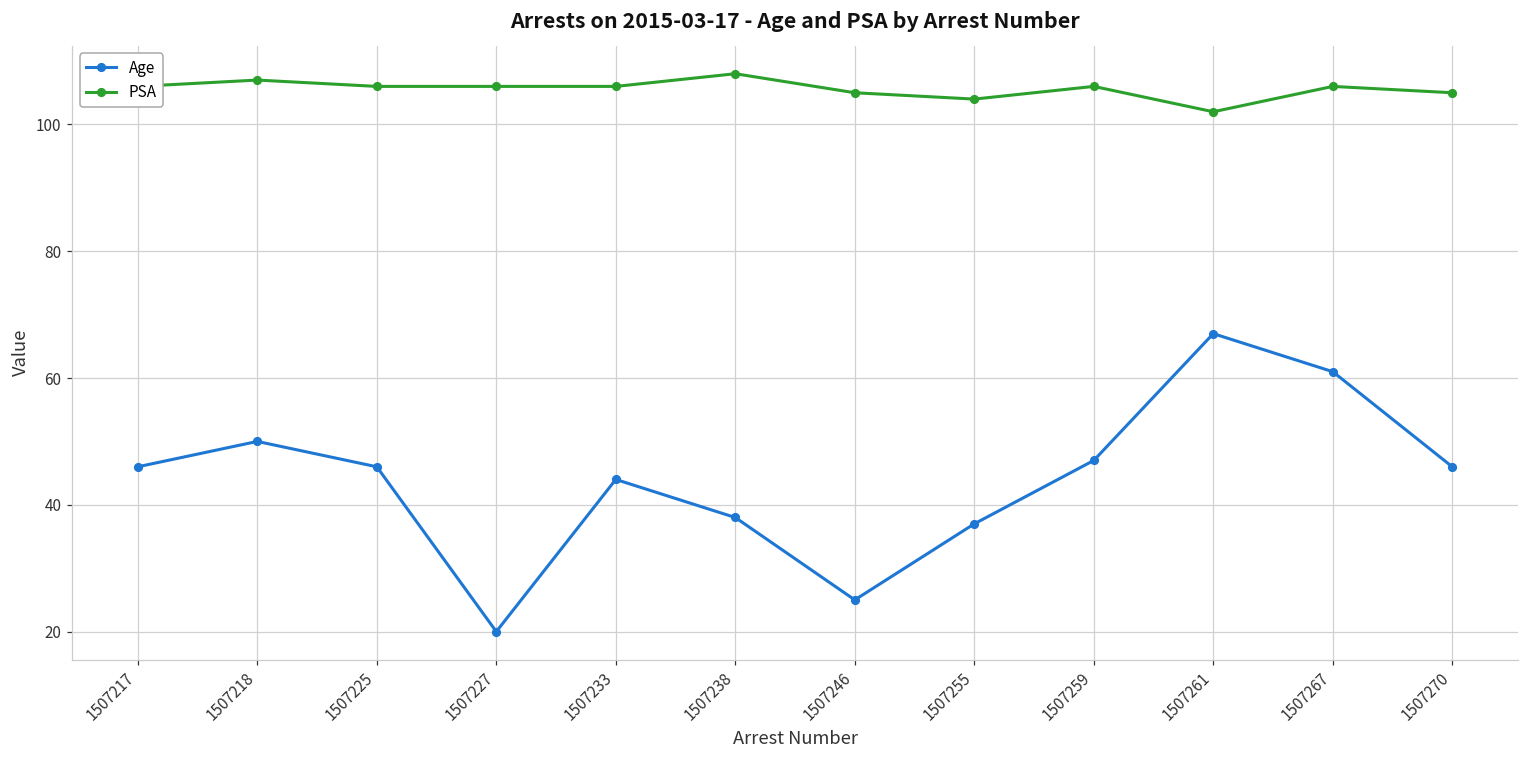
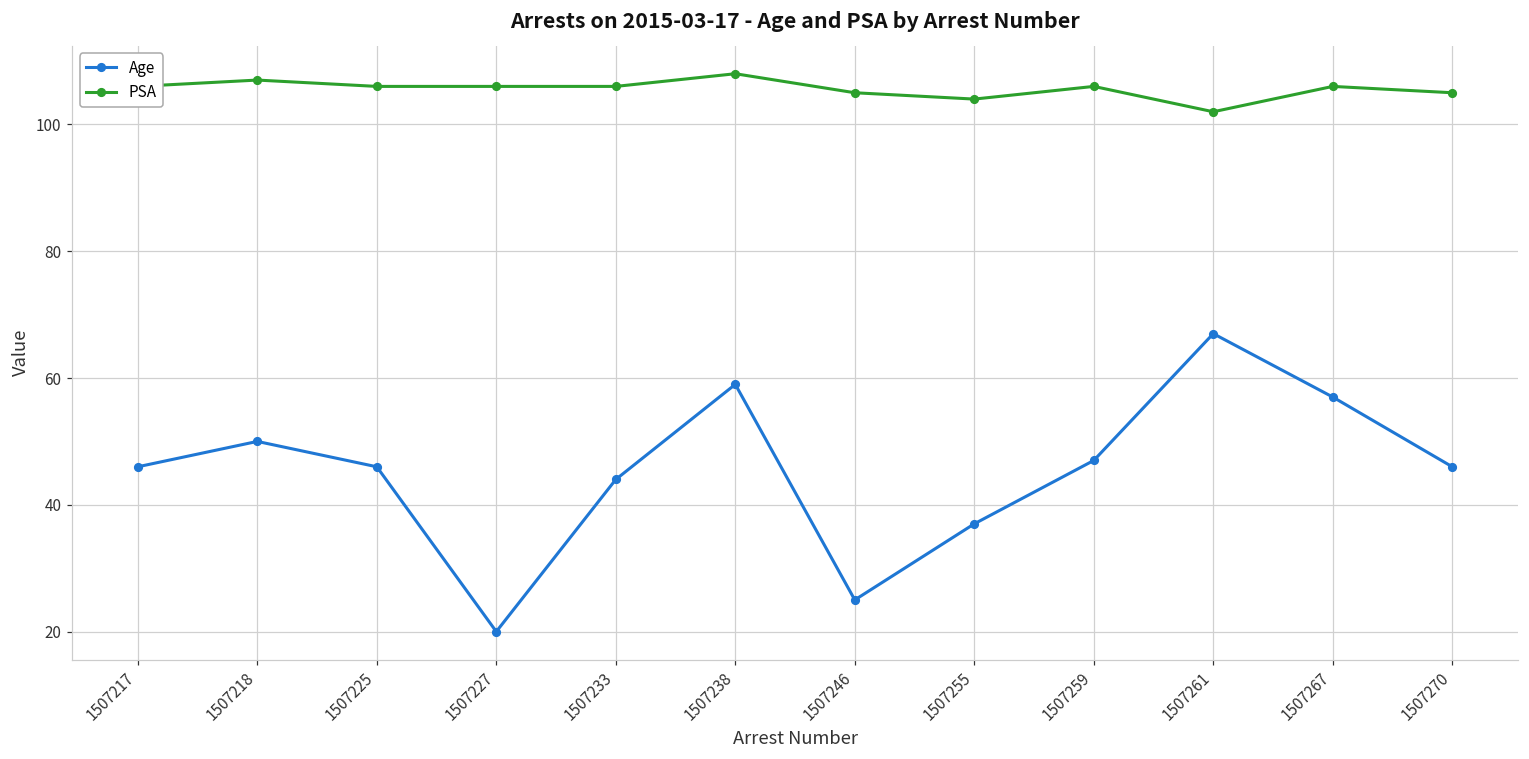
Age, 1507238: 38 -> 59
Age, 1507267: 61 -> 57
